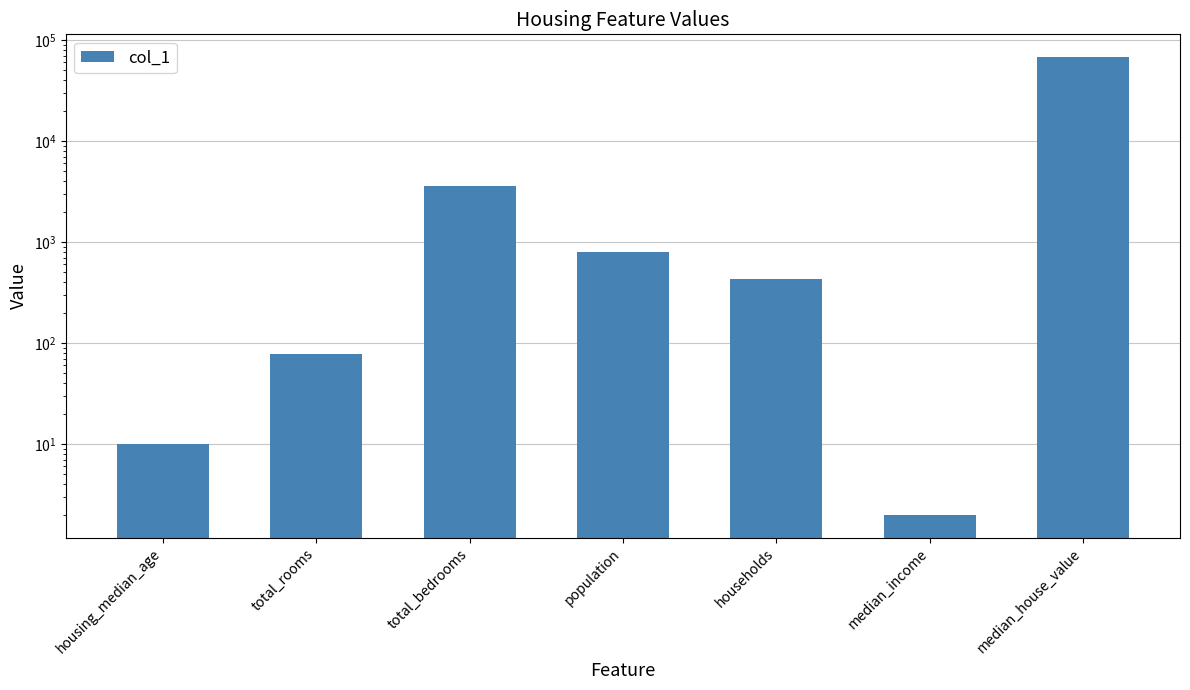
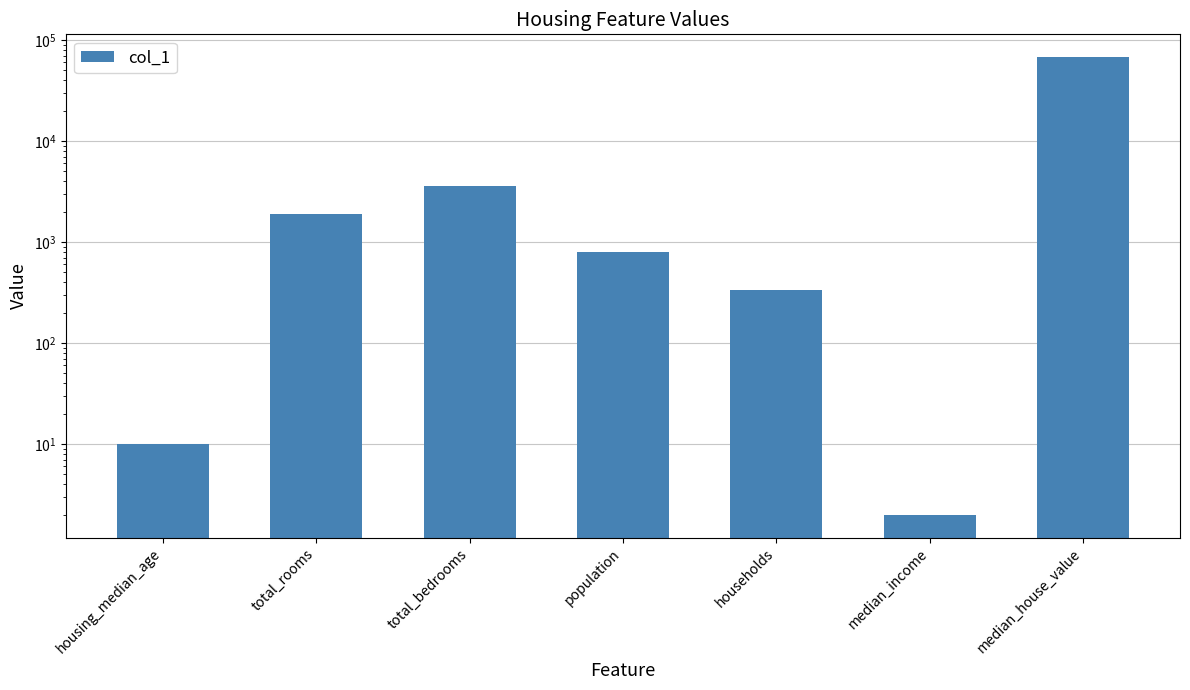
total_rooms: 80 -> 1900
households: 430 -> 340
